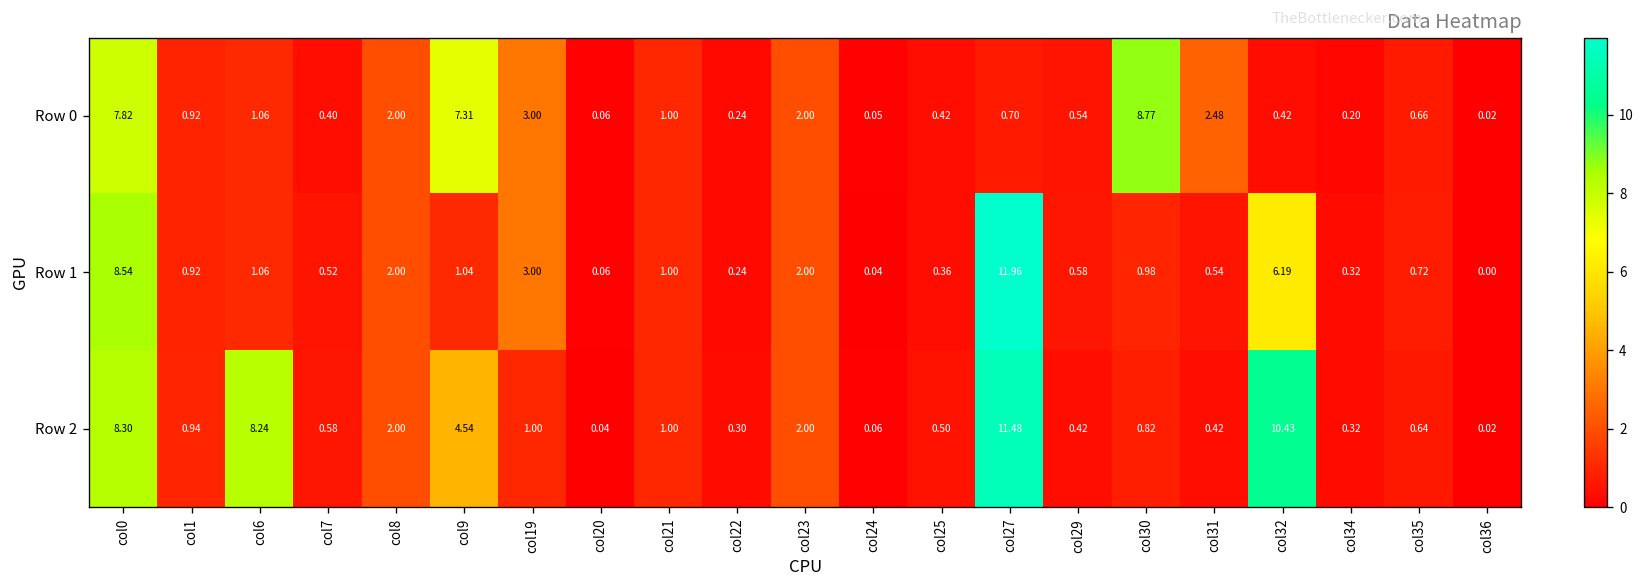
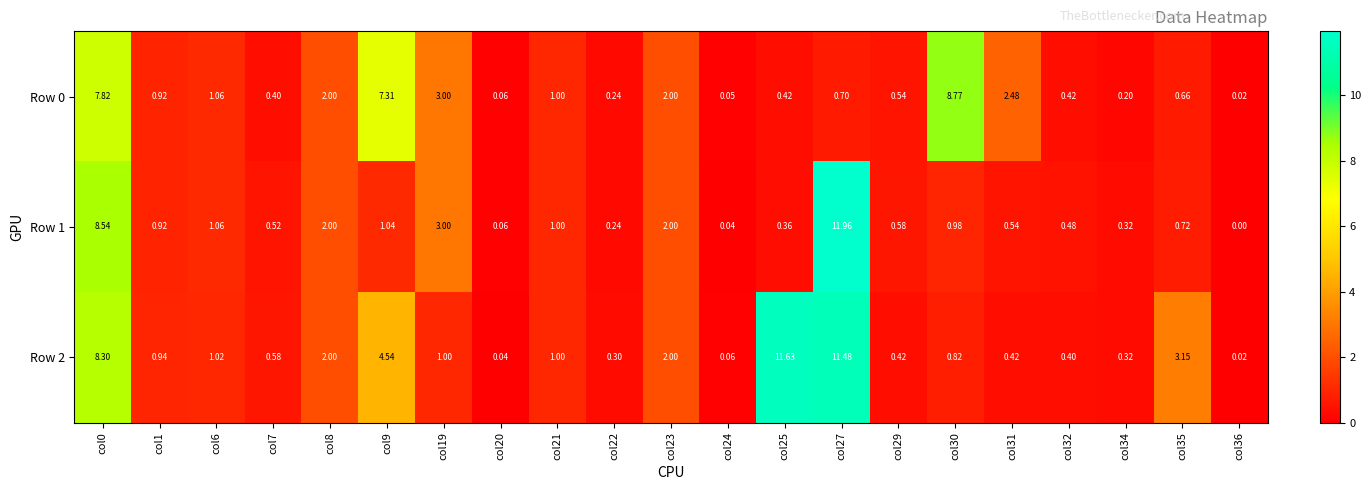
Row 1, col32: 6.19 -> 0.48
Row 2, col6: 8.24 -> 1.02
Row 2, col25: 0.50 -> 11.63
Row 2, col32: 10.43 -> 0.40
Row 2, col35: 0.64 -> 3.15
